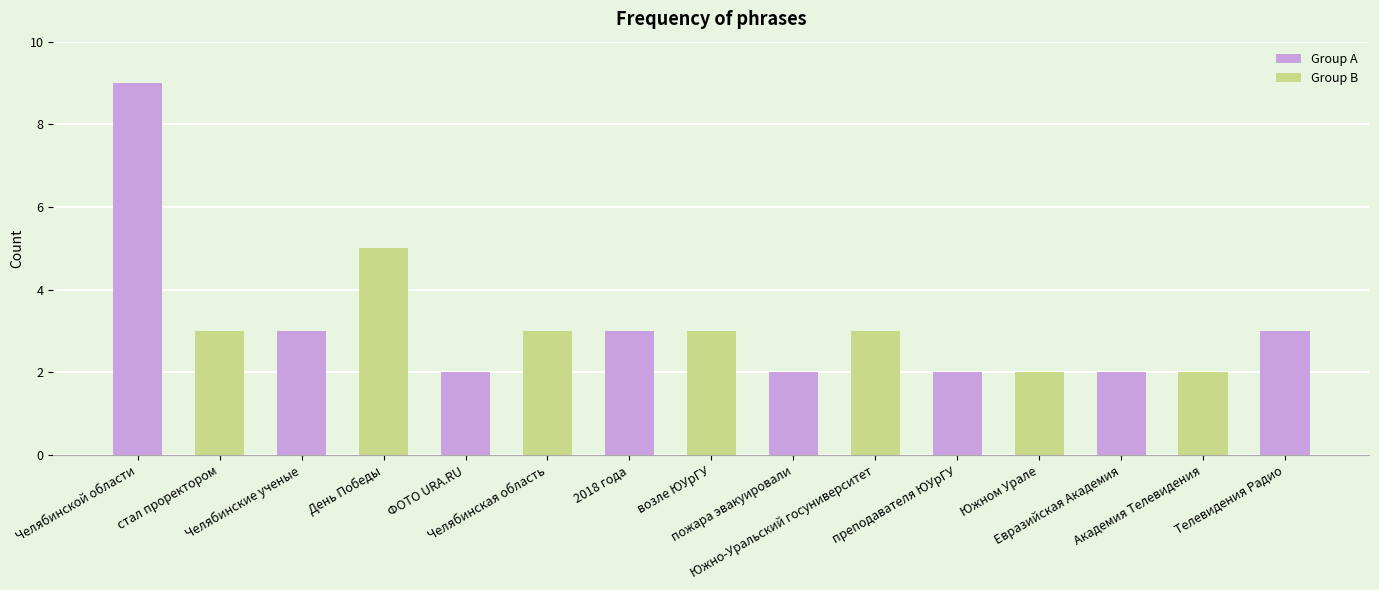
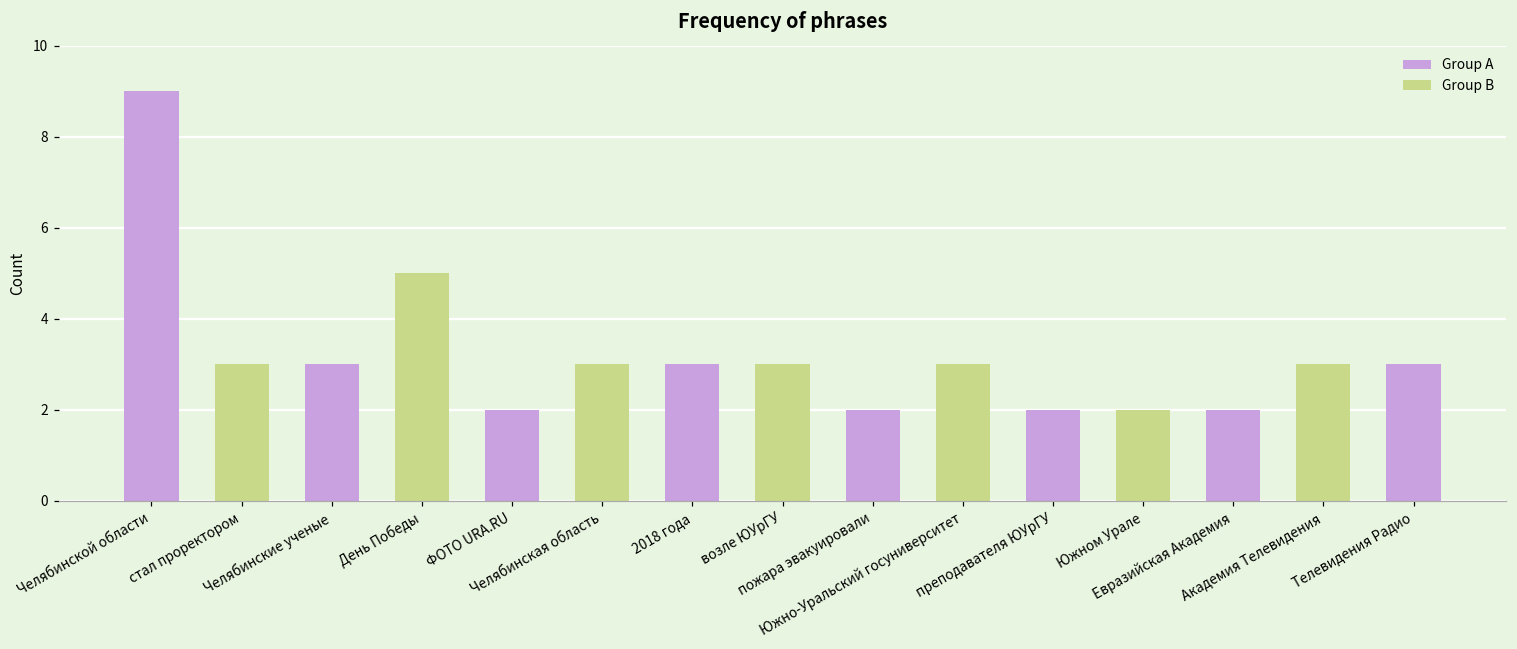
Академия Телевидения: 2 -> 3
